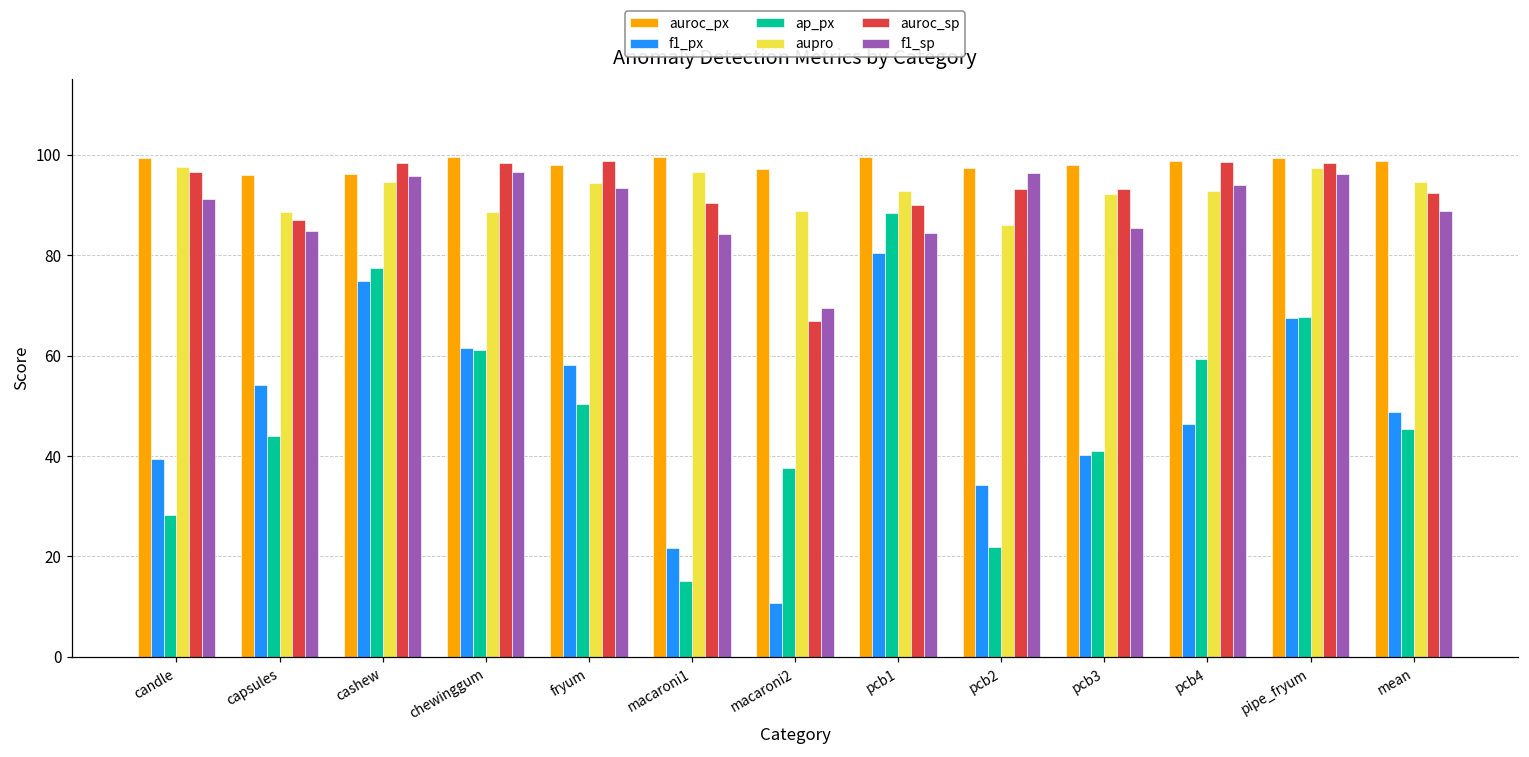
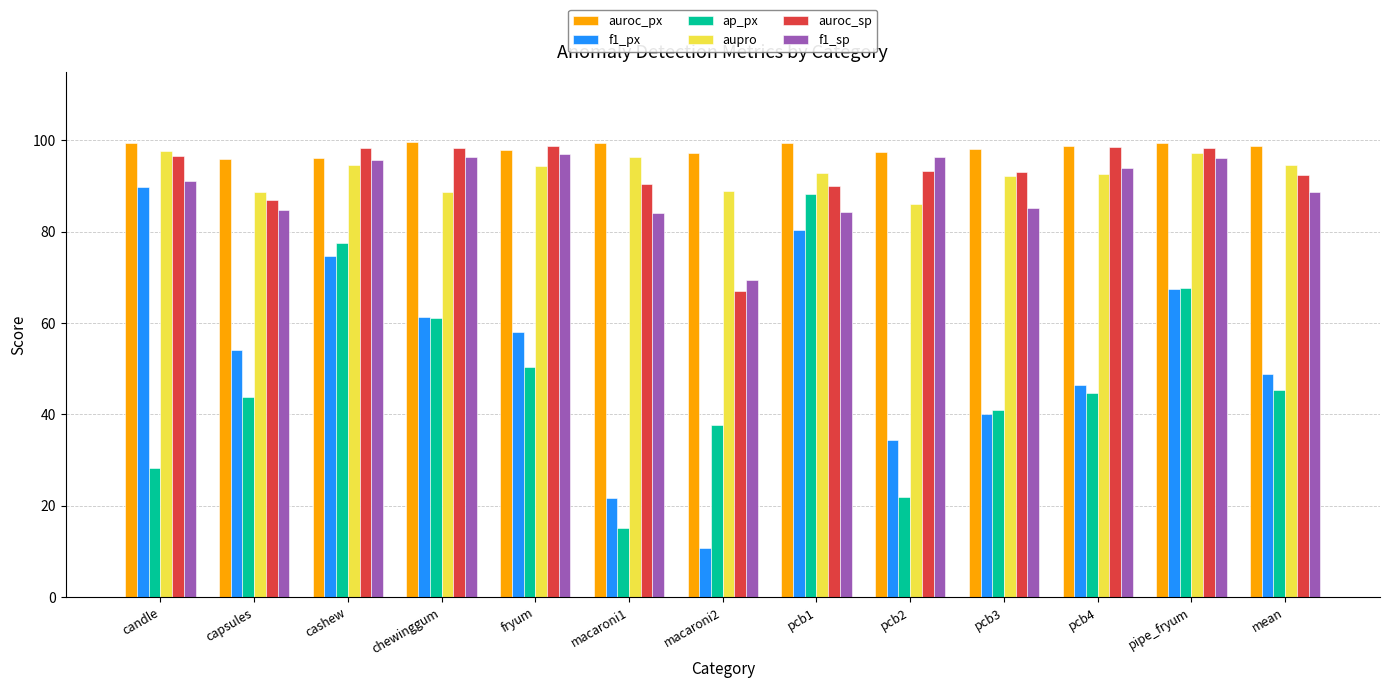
f1_px, candle: 39 -> 90
f1_sp, fryum: 93 -> 97
ap_px, pcb4: 59 -> 45
